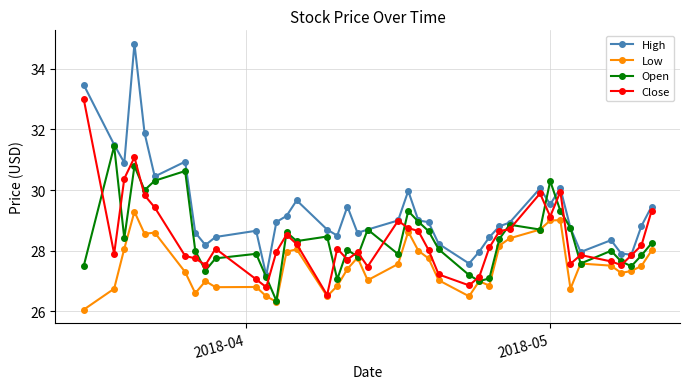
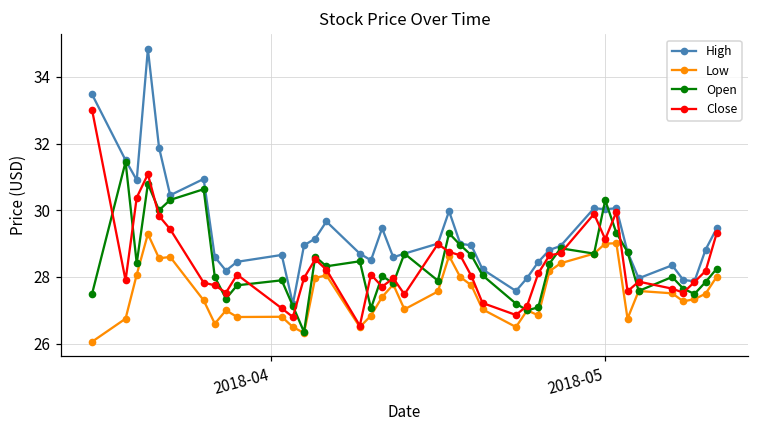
High, 2018-05: 29.5 -> 30.0
